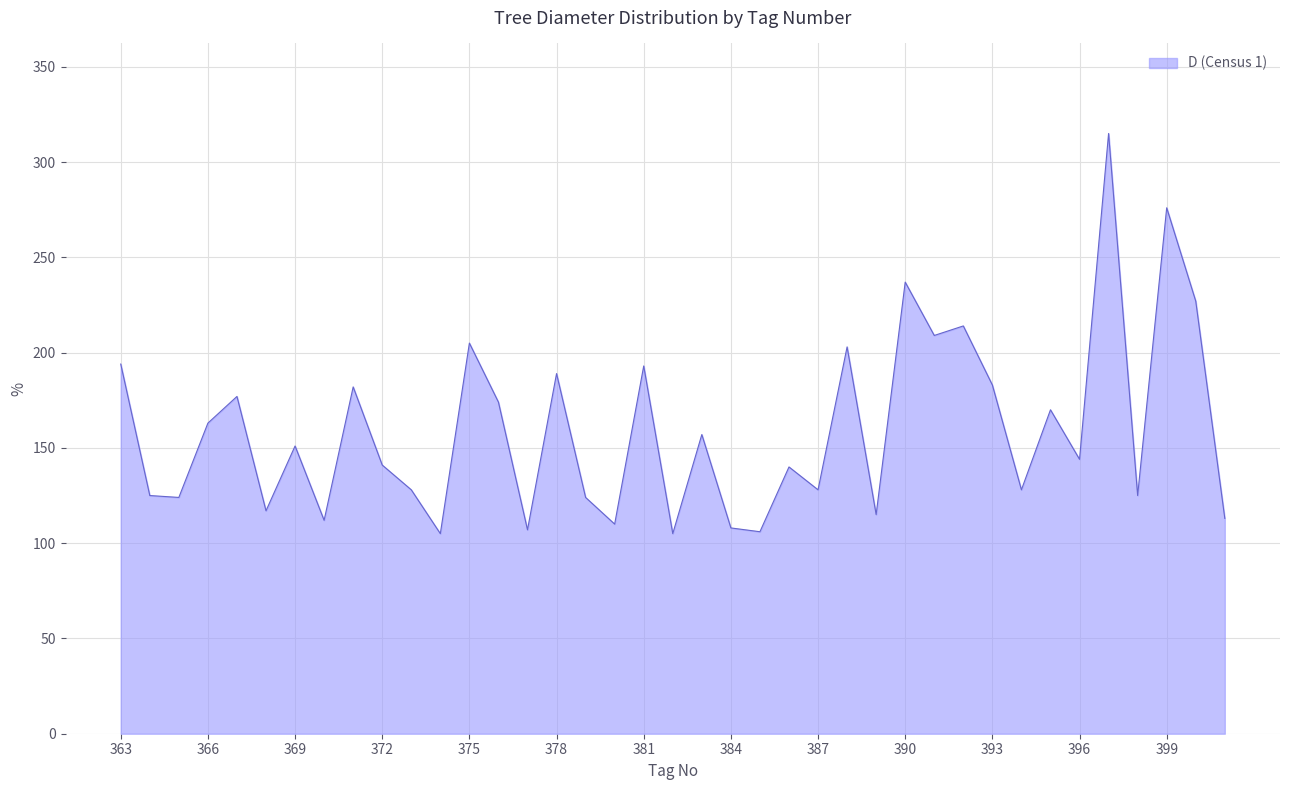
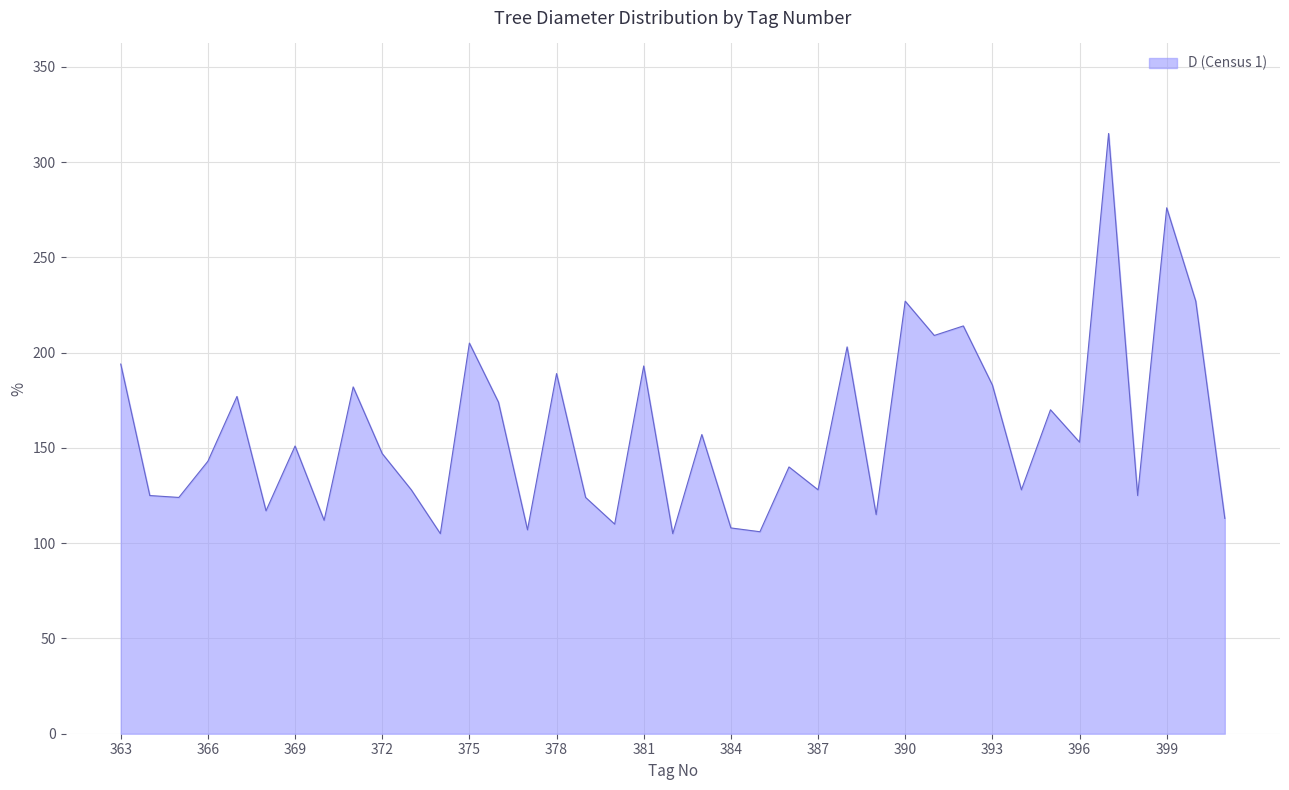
366: 163 -> 143
372: 141 -> 147
390: 237 -> 227
396: 144 -> 153
